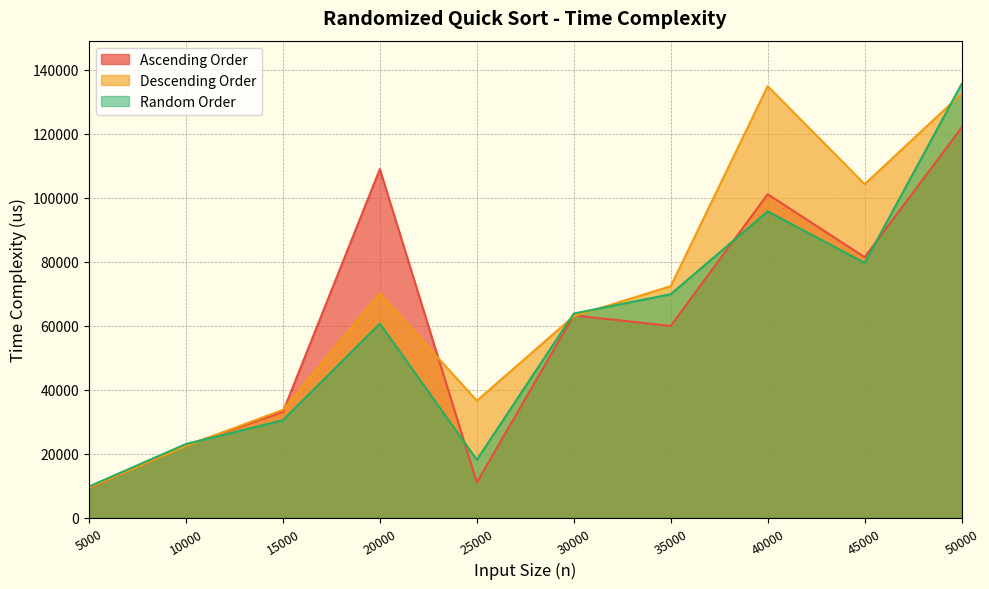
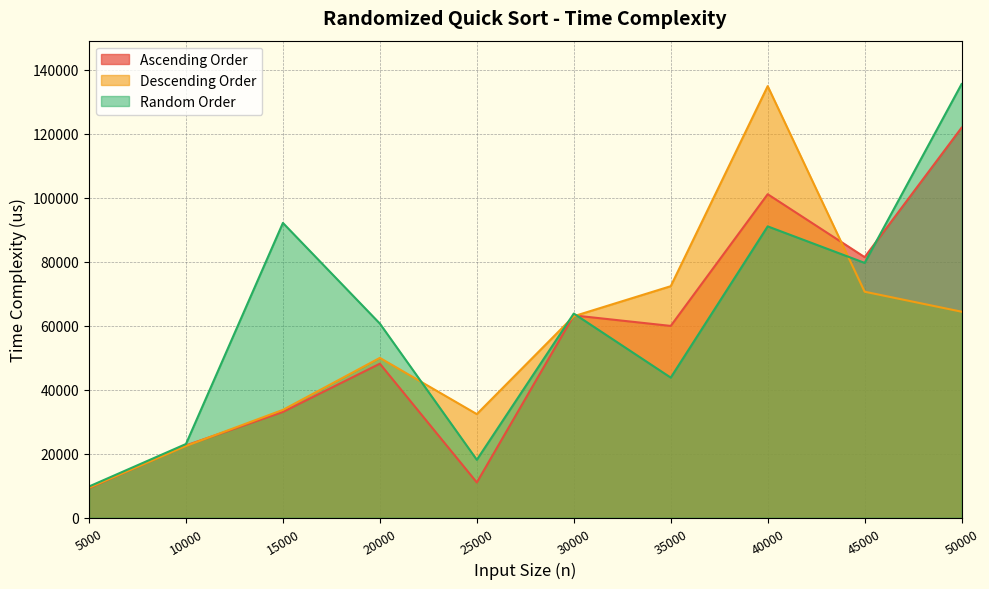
Random Order, 15000: 30000 -> 92000
Ascending Order, 20000: 109000 -> 48000
Descending Order, 20000: 70000 -> 50000
Descending Order, 25000: 37000 -> 32000
Random Order, 35000: 70000 -> 44000
Random Order, 40000: 96000 -> 91000
Descending Order, 45000: 104000 -> 71000
Descending Order, 50000: 132000 -> 64000
